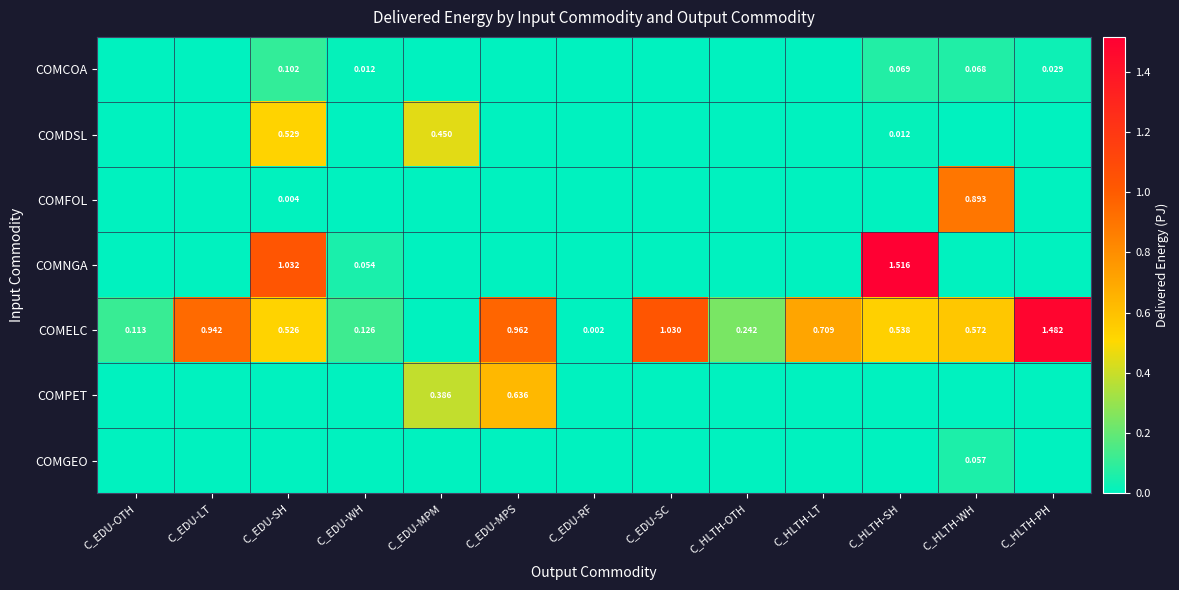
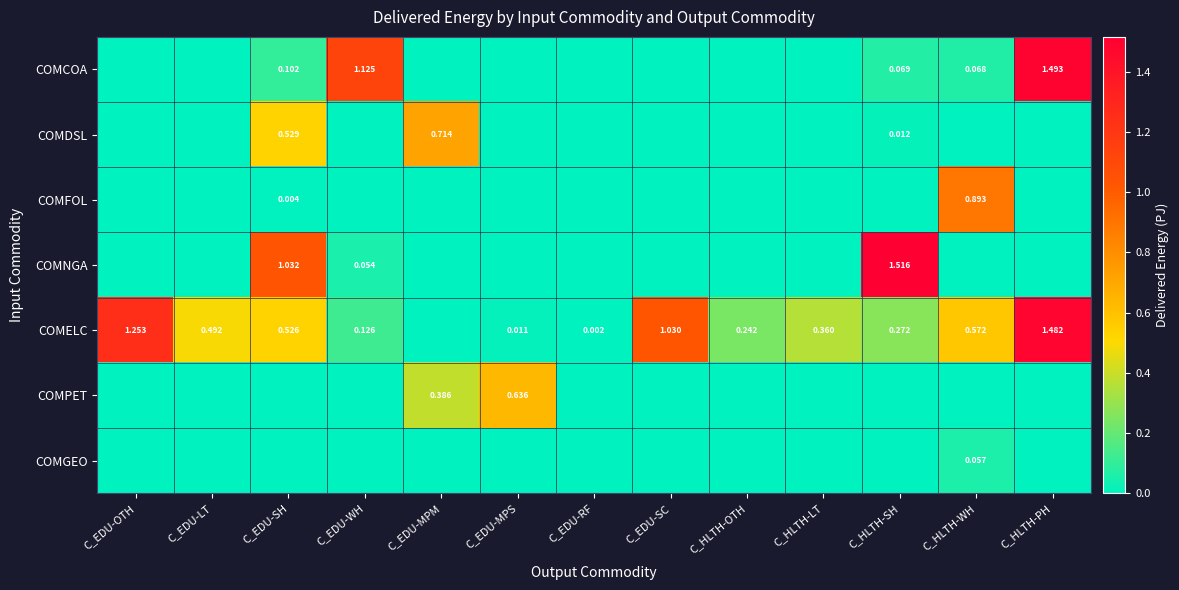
COMCOA, C_EDU-WH: 0.012 -> 1.125
COMCOA, C_HLTH-PH: 0.029 -> 1.493
COMDSL, C_EDU-MPM: 0.450 -> 0.714
COMELC, C_EDU-OTH: 0.113 -> 1.253
COMELC, C_EDU-LT: 0.942 -> 0.492
COMELC, C_EDU-MPS: 0.962 -> 0.011
COMELC, C_HLTH-LT: 0.709 -> 0.360
COMELC, C_HLTH-SH: 0.538 -> 0.272
